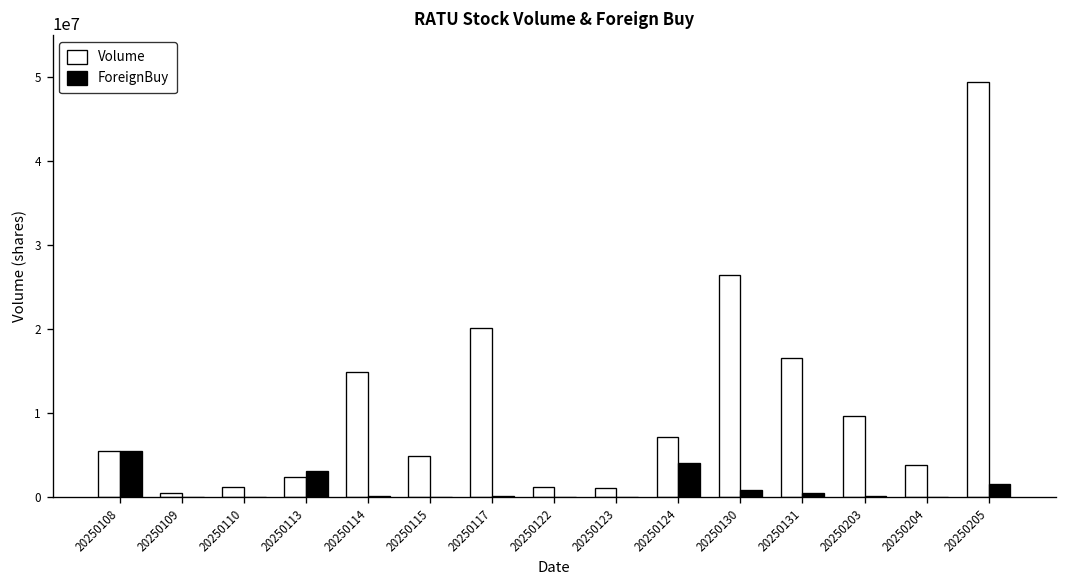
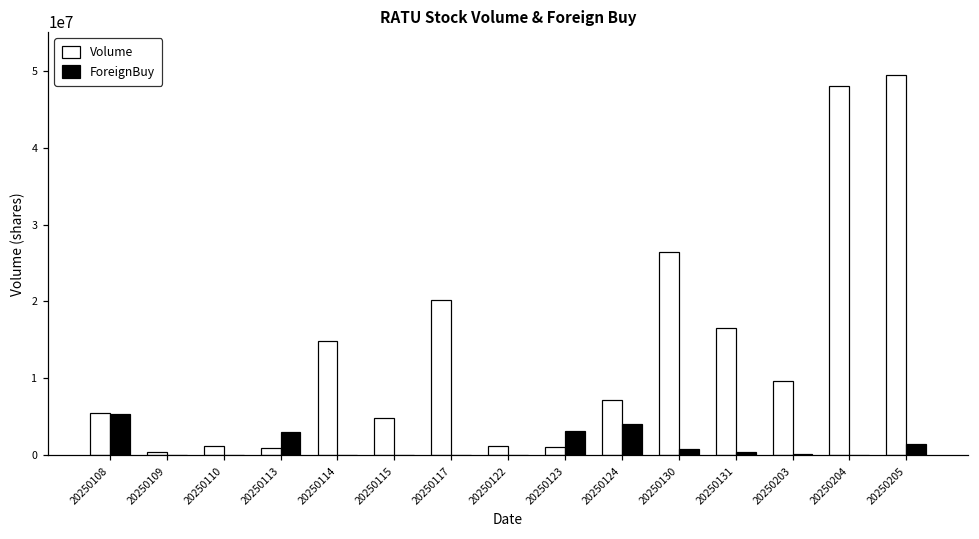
Volume, 20250113: 2000000 -> 1000000
ForeignBuy, 20250123: 0 -> 3000000
Volume, 20250204: 4000000 -> 48000000
